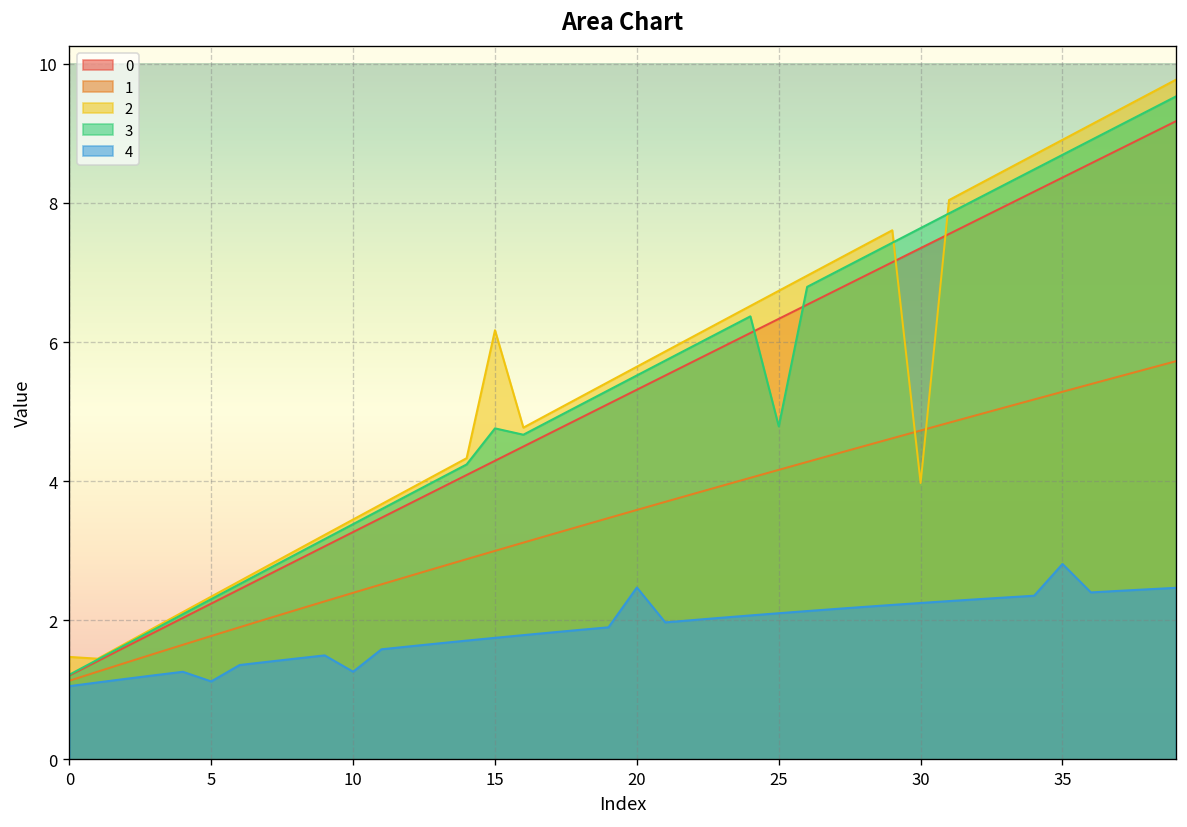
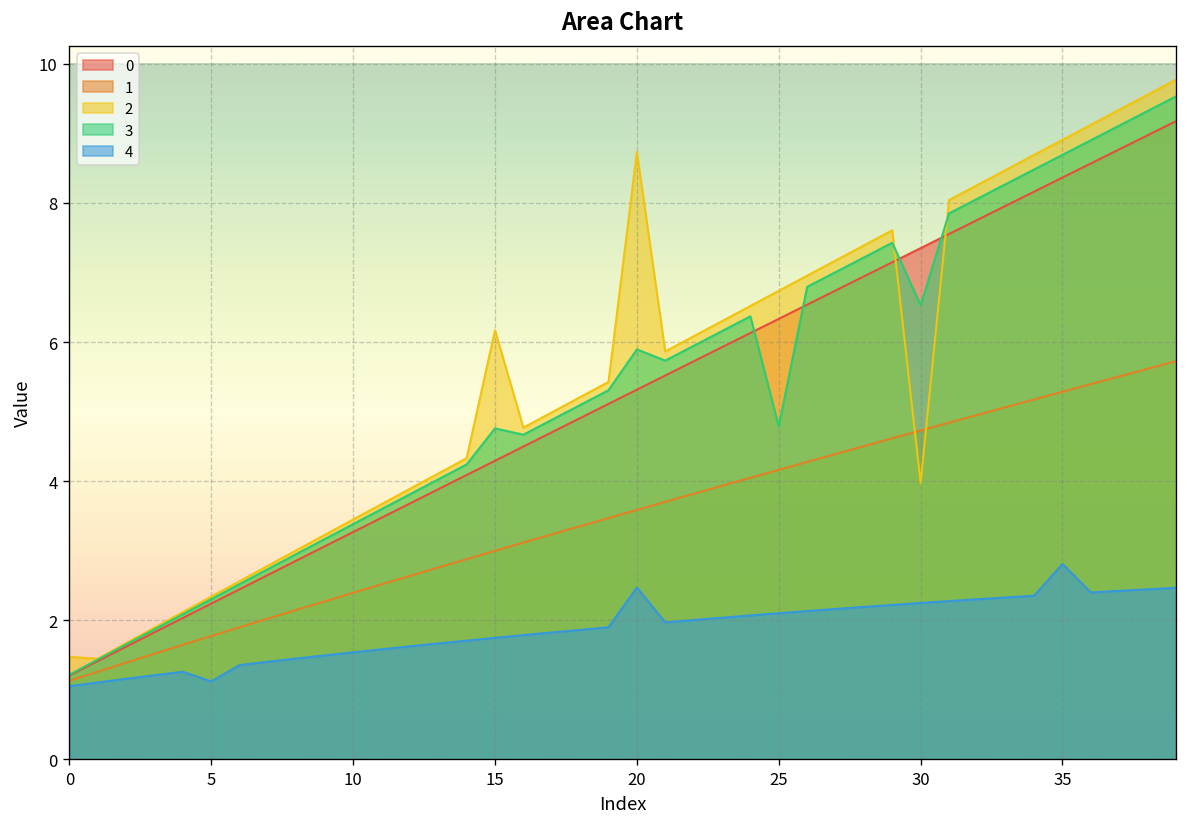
4, 10: 1.3 -> 1.5
2, 20: 5.6 -> 8.7
3, 20: 5.5 -> 5.9
3, 30: 7.6 -> 6.5
